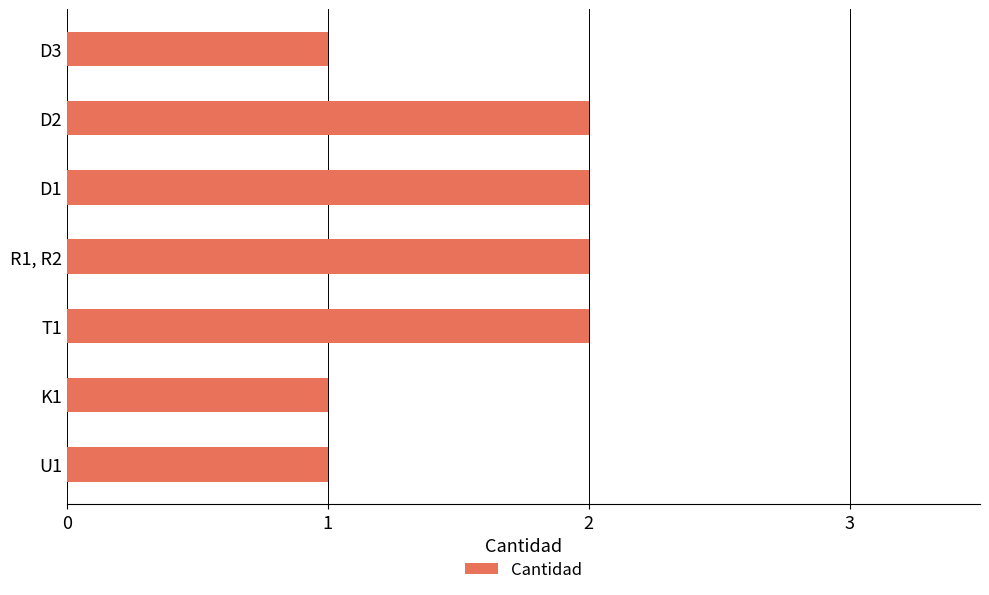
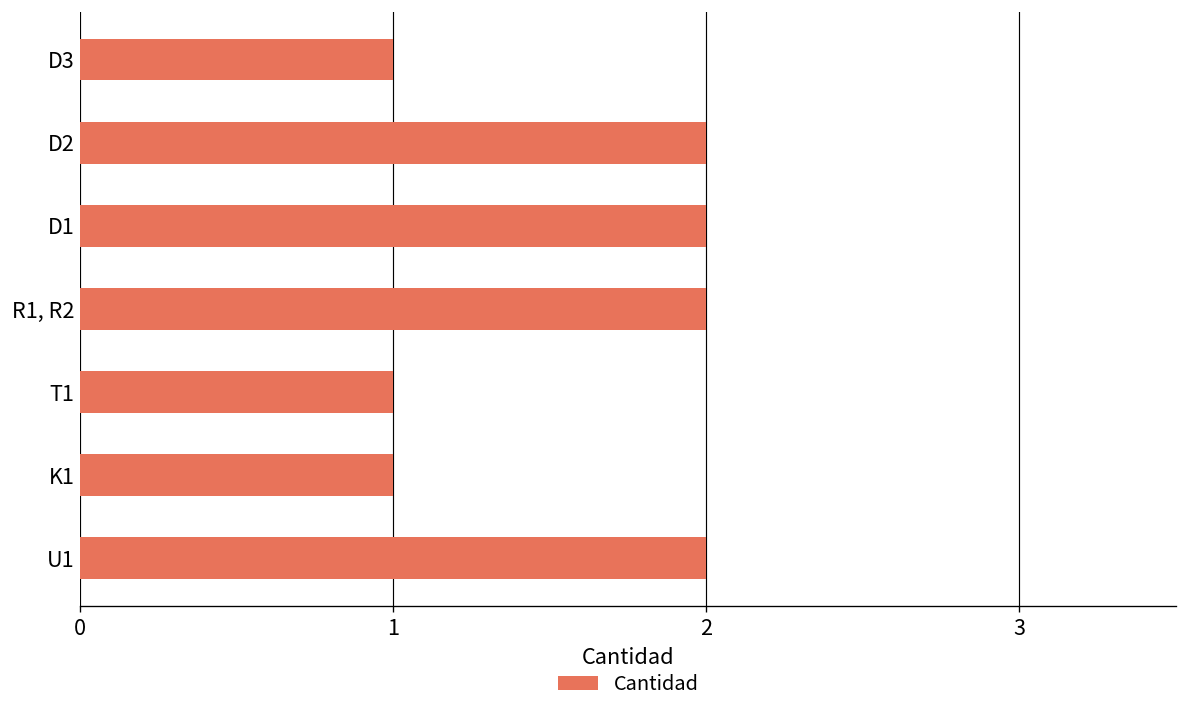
T1: 2 -> 1
U1: 1 -> 2
